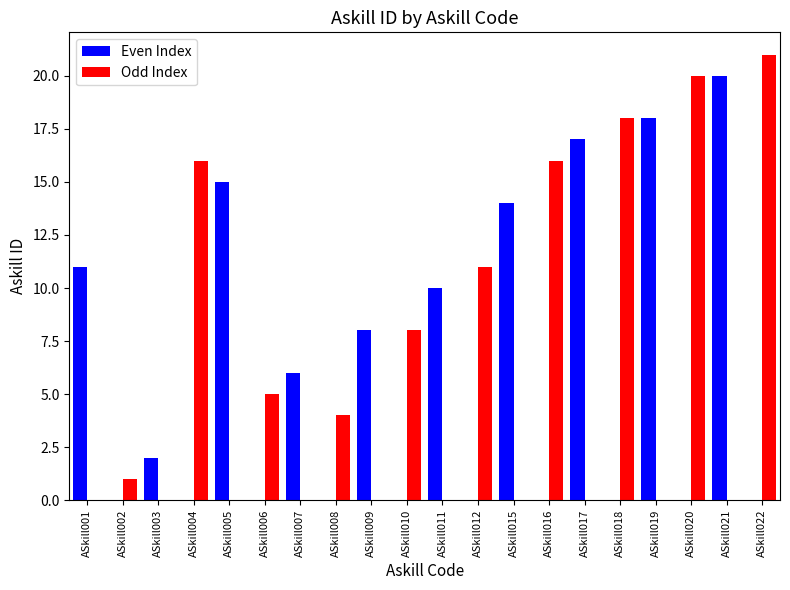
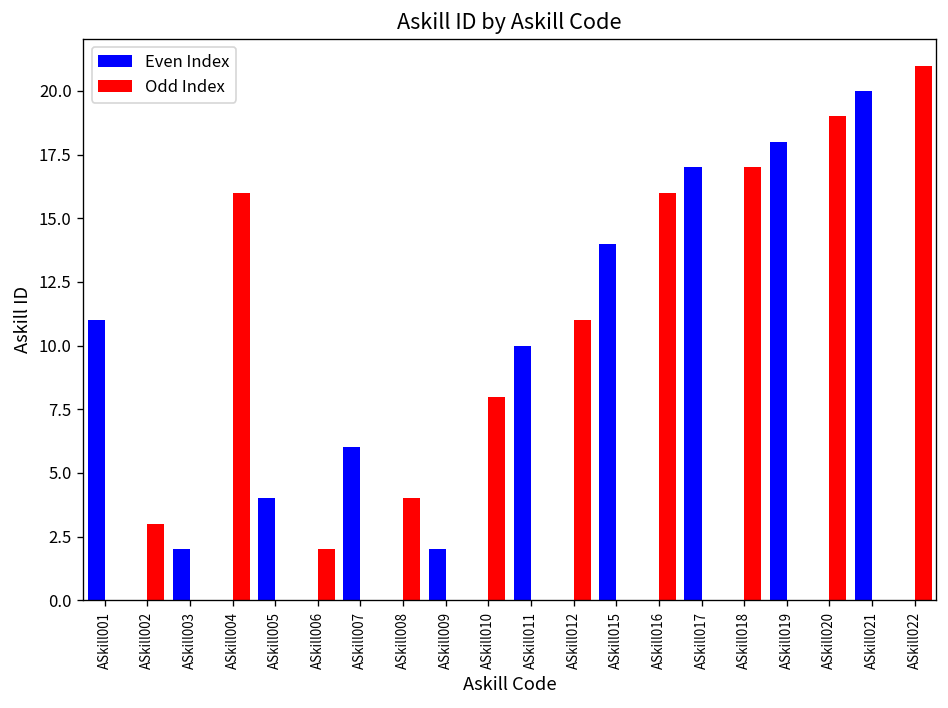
Odd Index, ASkill002: 1 -> 3
Even Index, ASkill005: 15 -> 4
Odd Index, ASkill006: 5 -> 2
Even Index, ASkill009: 8 -> 2
Odd Index, ASkill018: 18 -> 17
Odd Index, ASkill020: 20 -> 19
